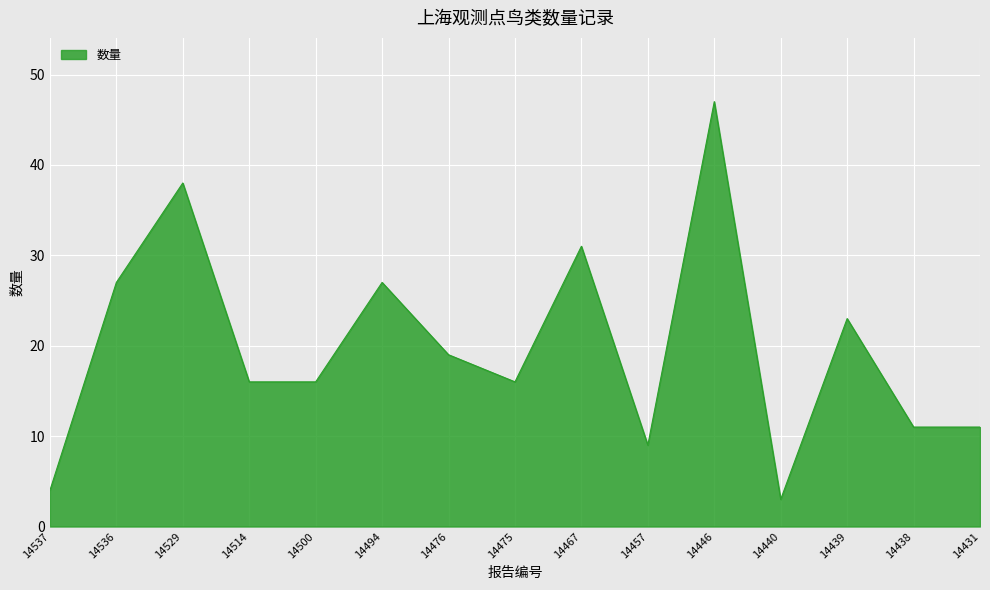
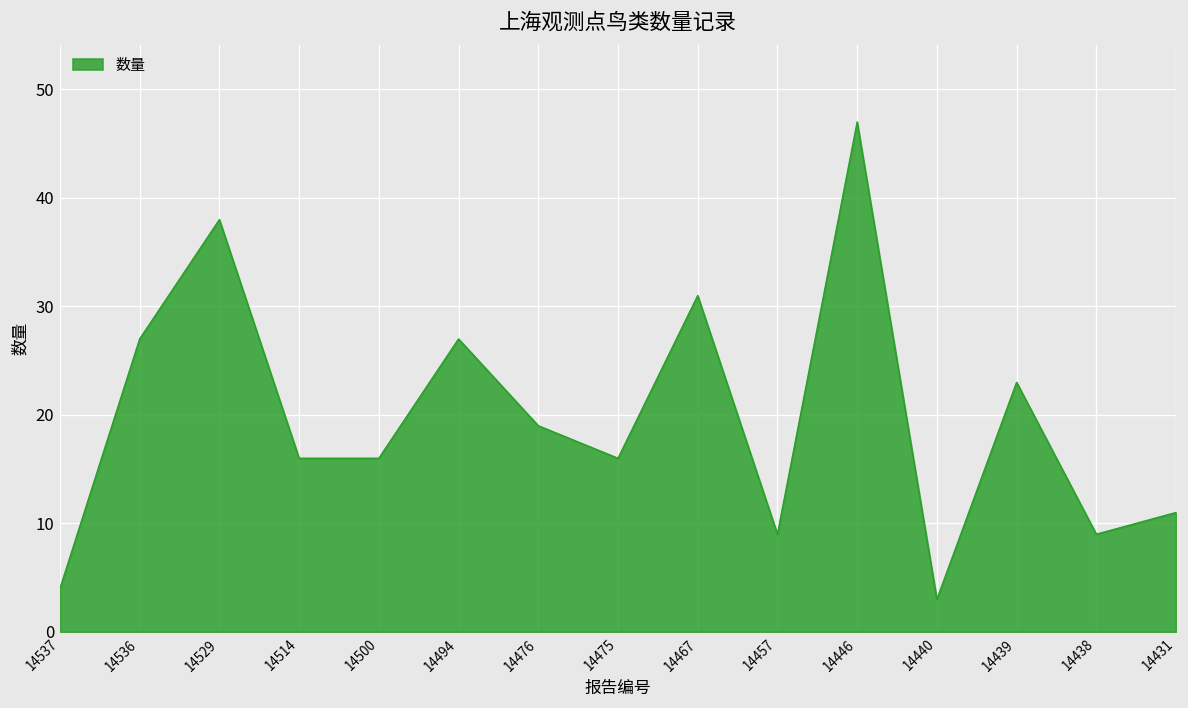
14438: 11 -> 9
